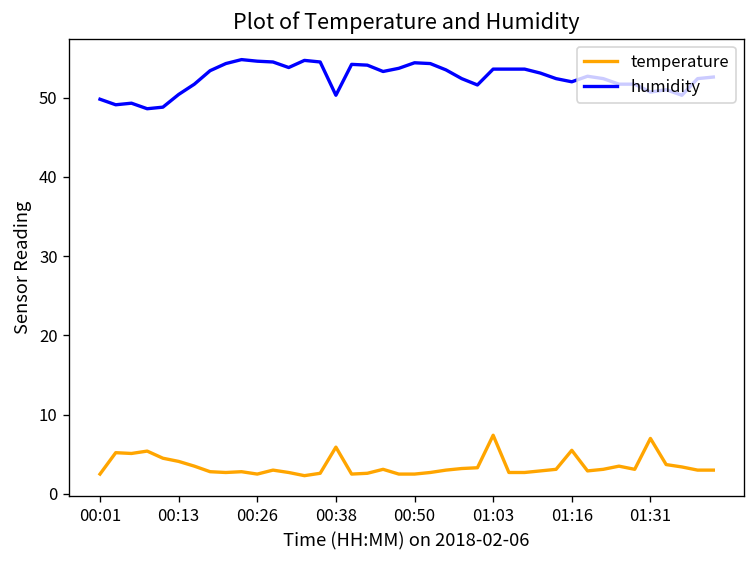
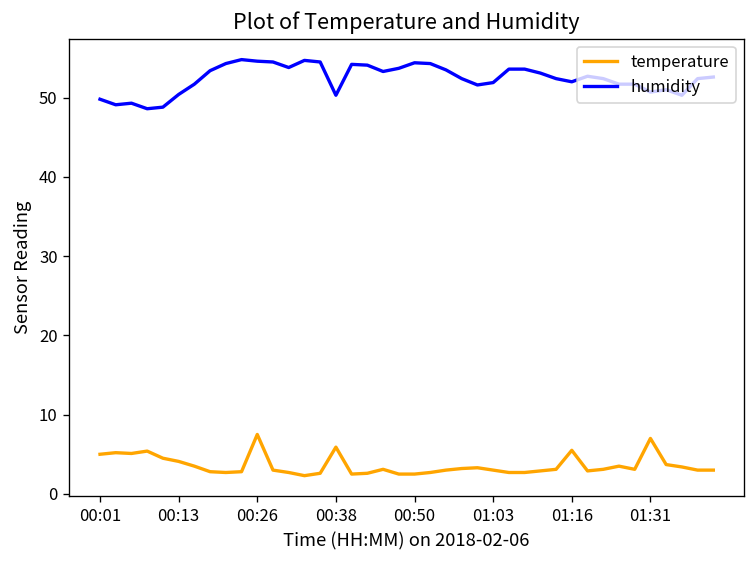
temperature, 00:01: 3 -> 5
temperature, 00:26: 3 -> 8
temperature, 01:03: 7 -> 3
humidity, 01:03: 54 -> 52
